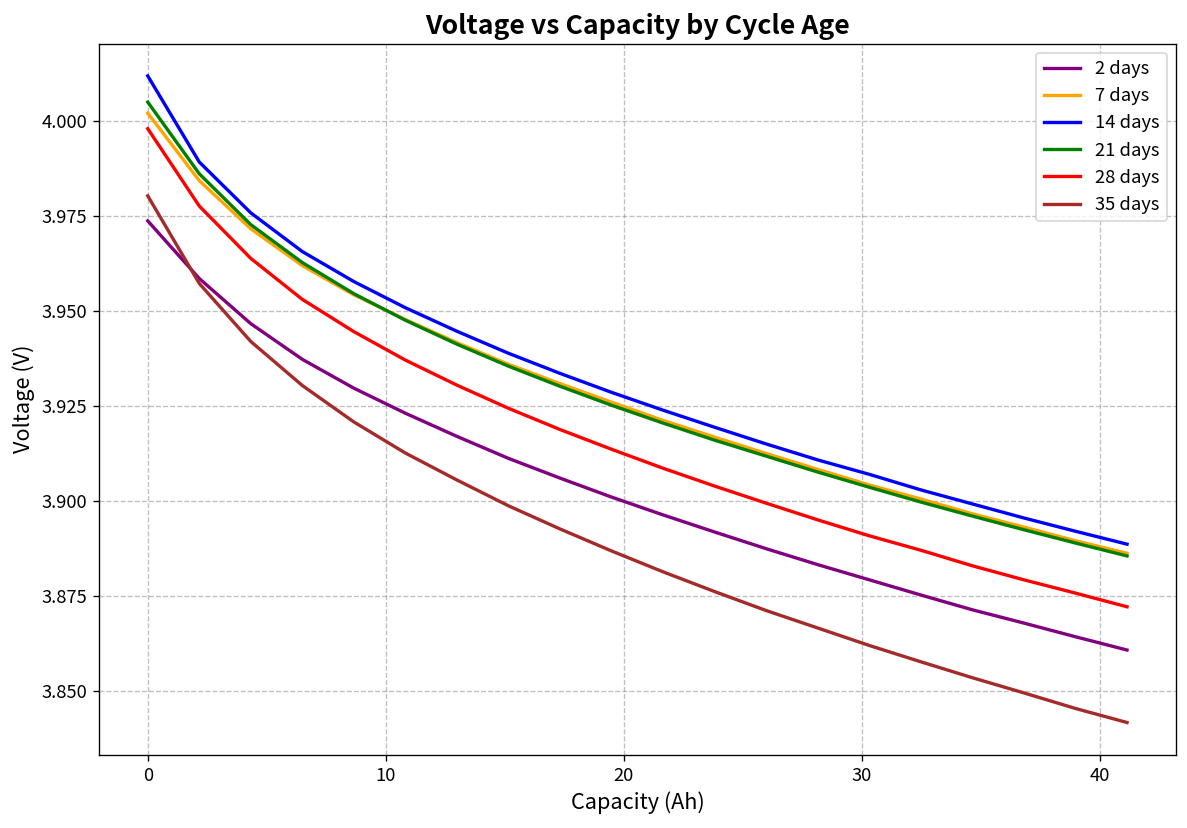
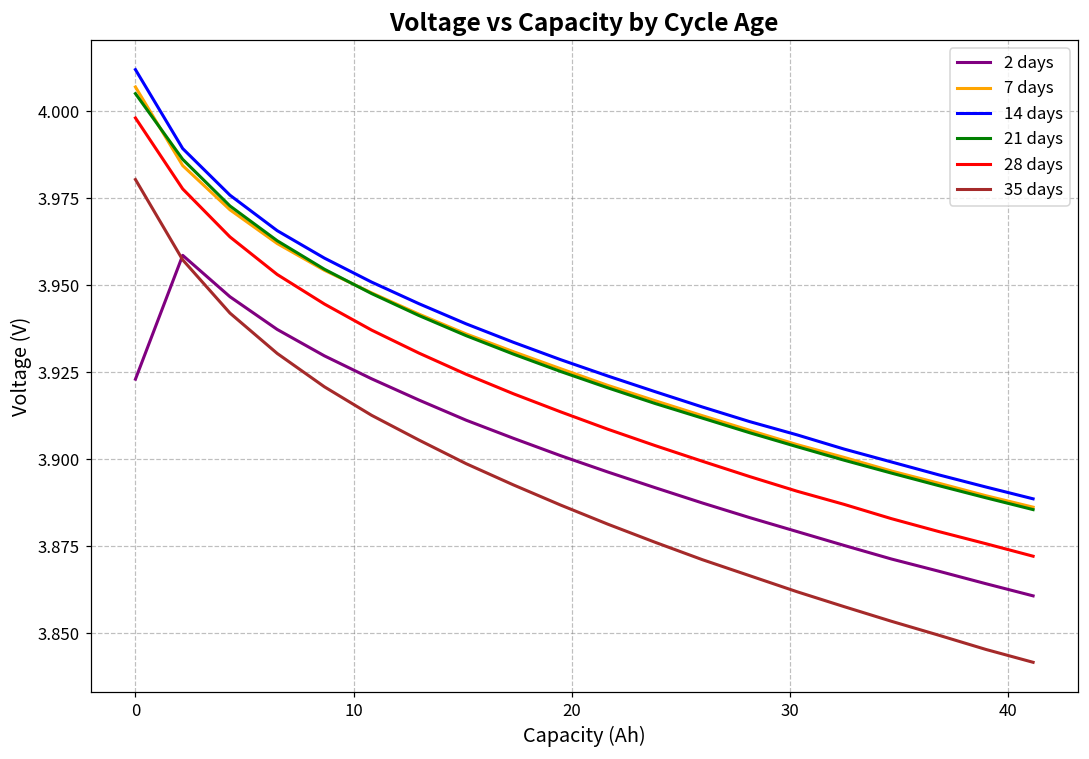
2 days, 0: 3.974 -> 3.923
7 days, 0: 4.002 -> 4.007
